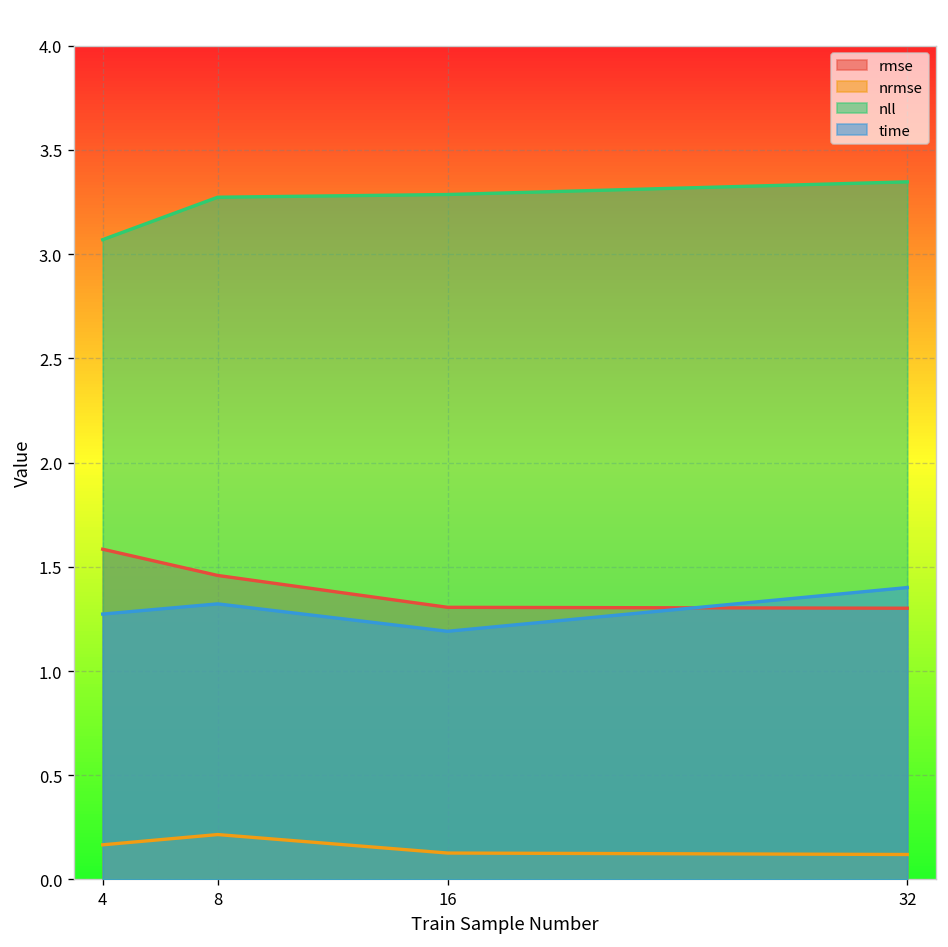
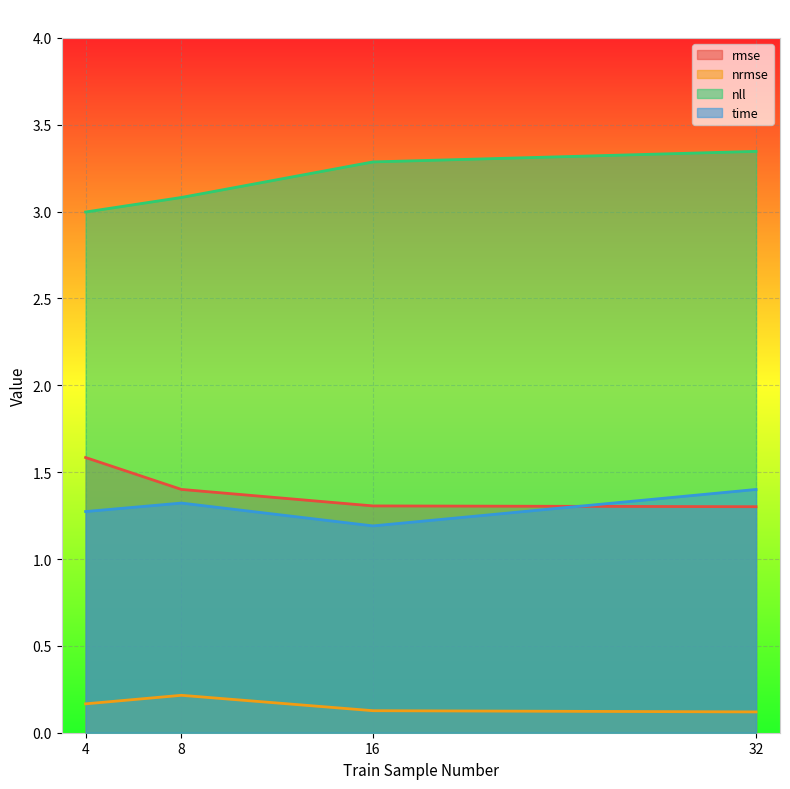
nll, 4: 3.07 -> 3.00
rmse, 8: 1.46 -> 1.40
nll, 8: 3.27 -> 3.08
